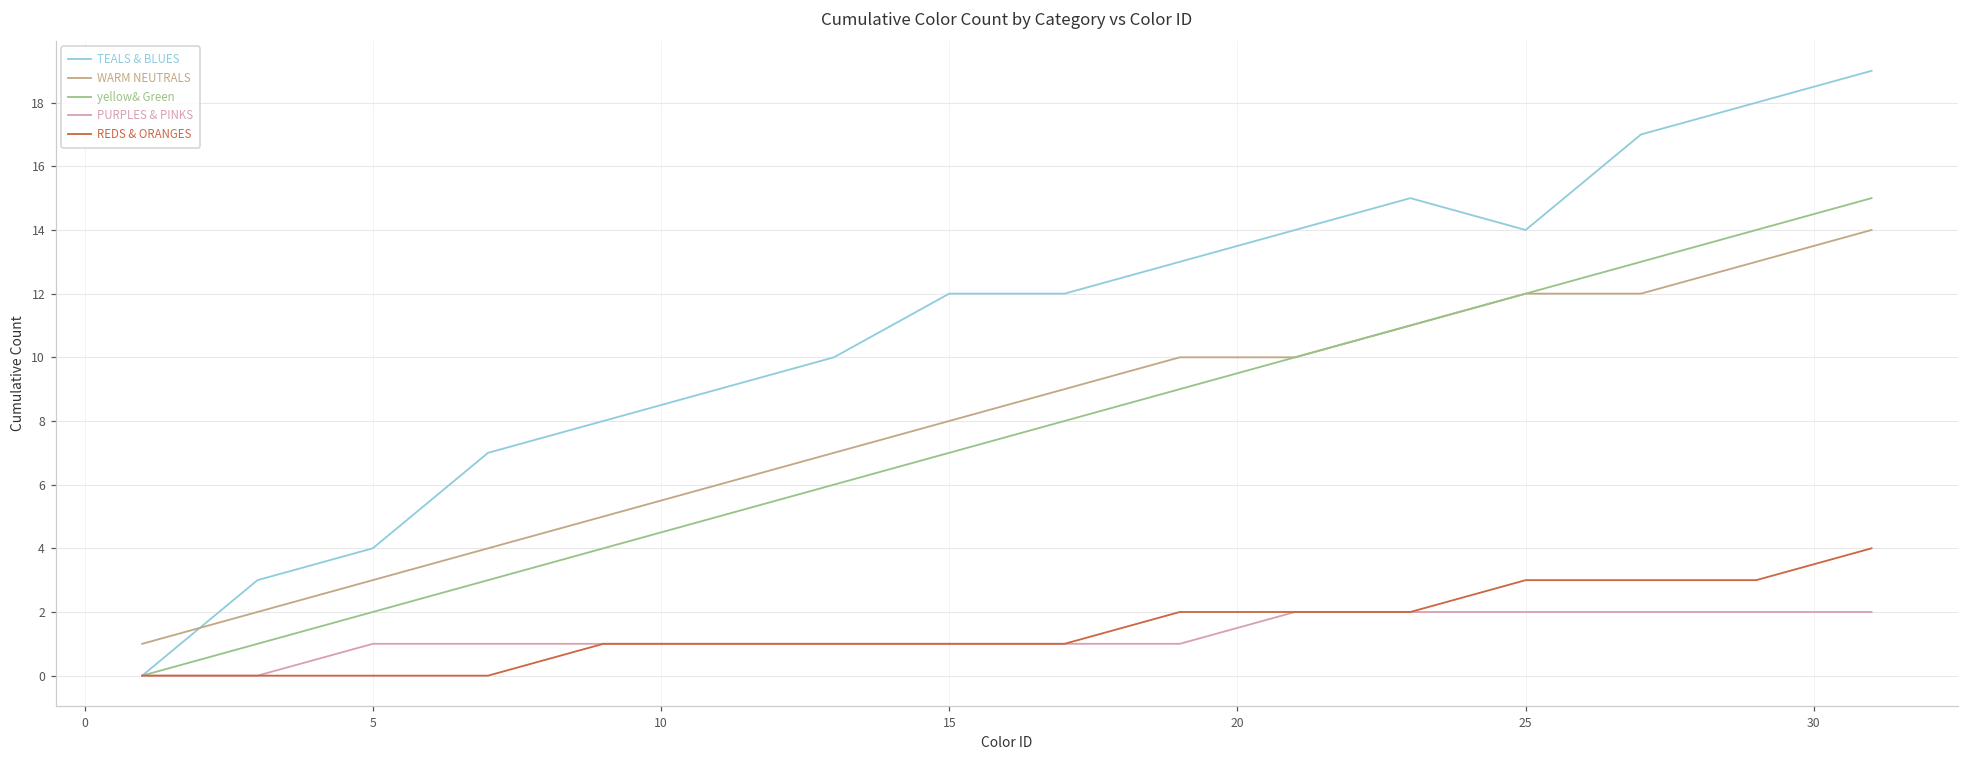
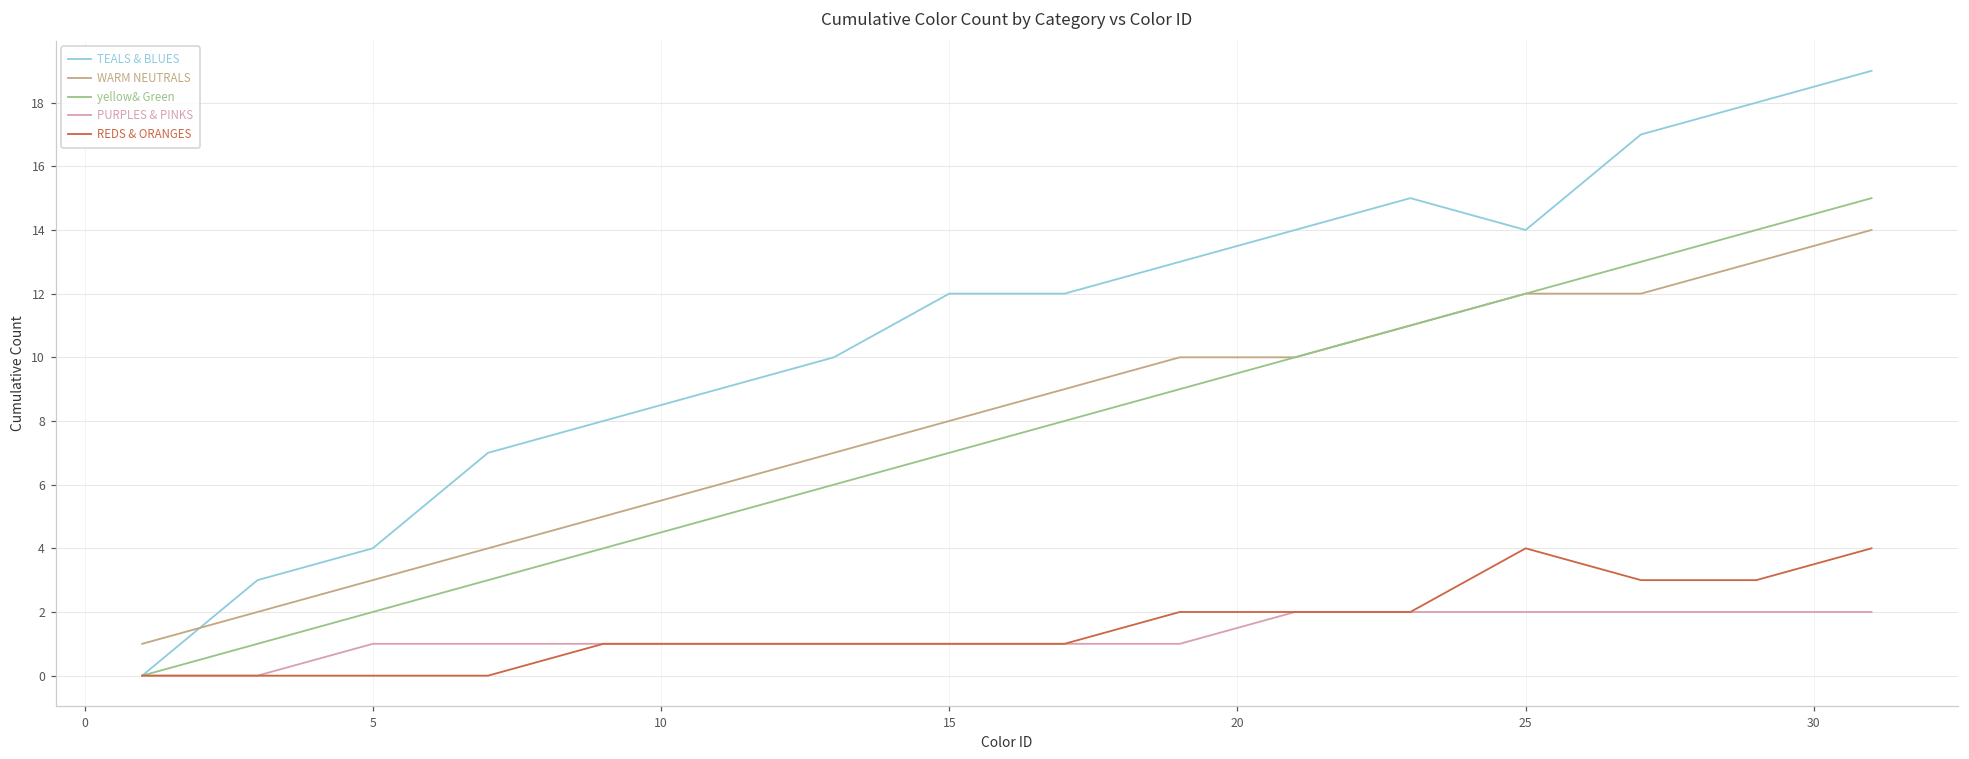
REDS & ORANGES, 25: 3 -> 4
